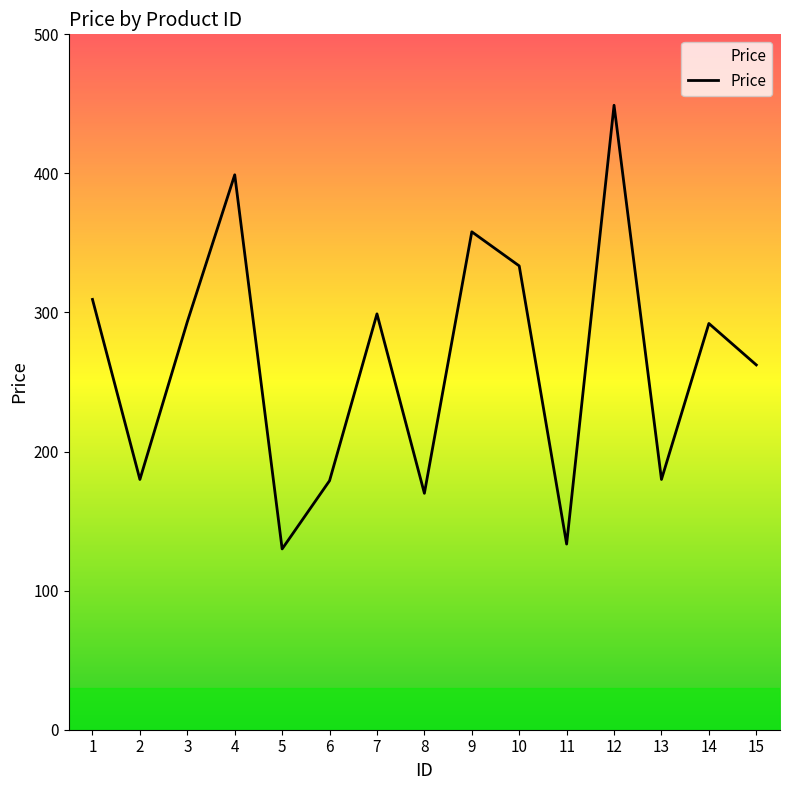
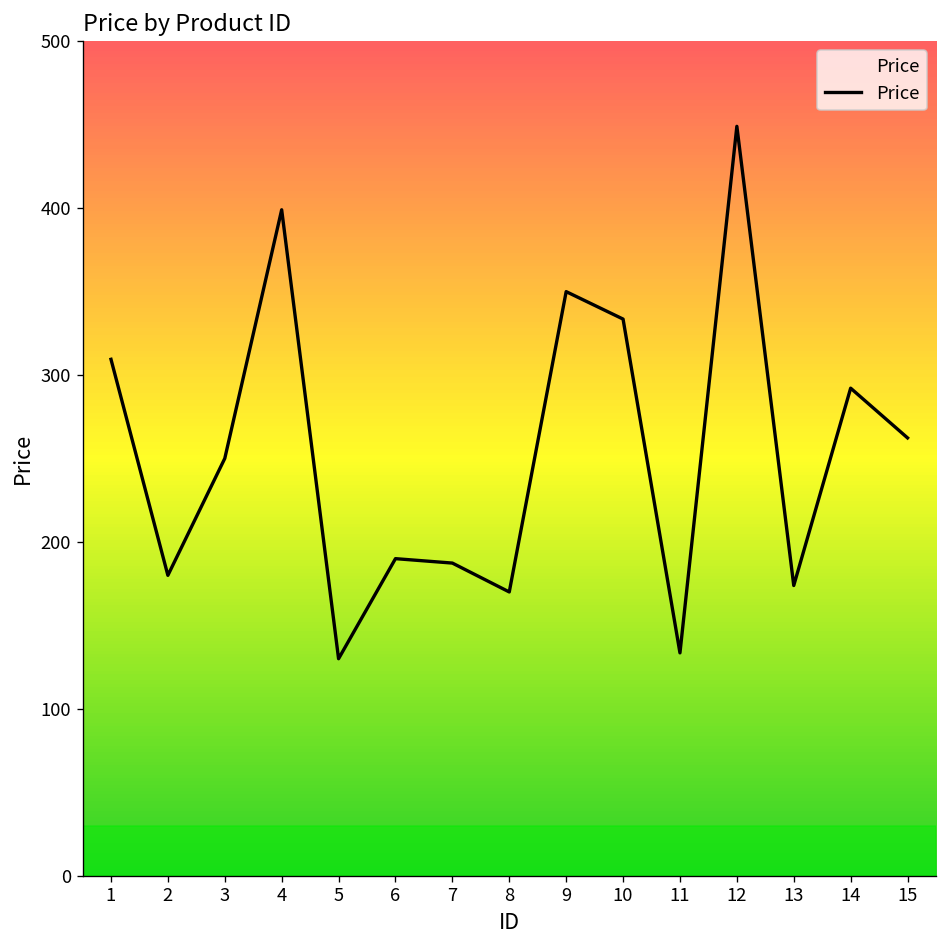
3: 293 -> 250
6: 179 -> 190
7: 299 -> 187
9: 358 -> 350
13: 180 -> 174
